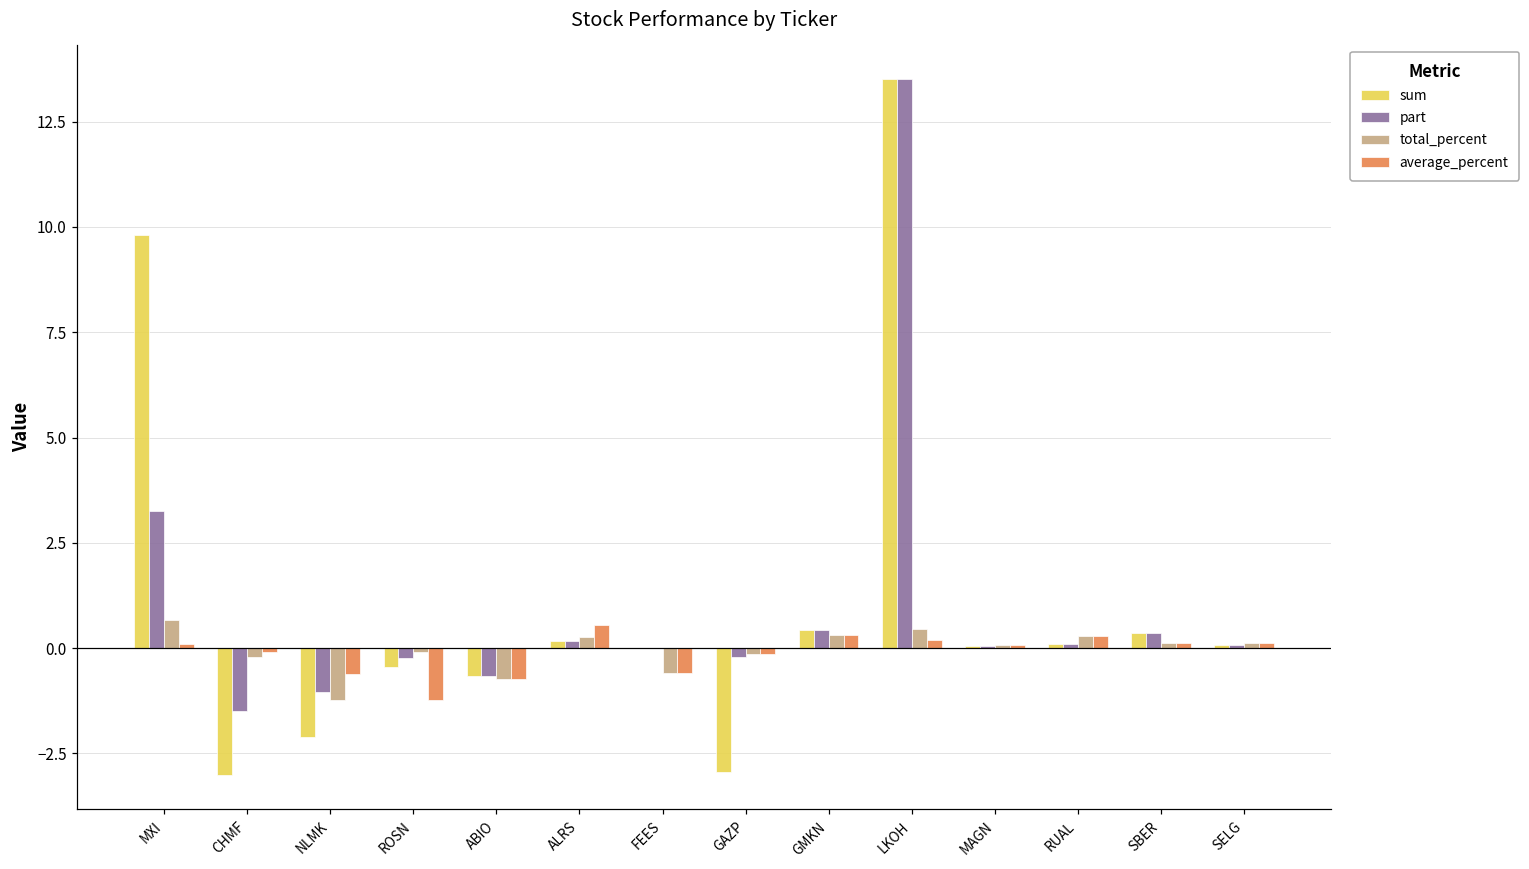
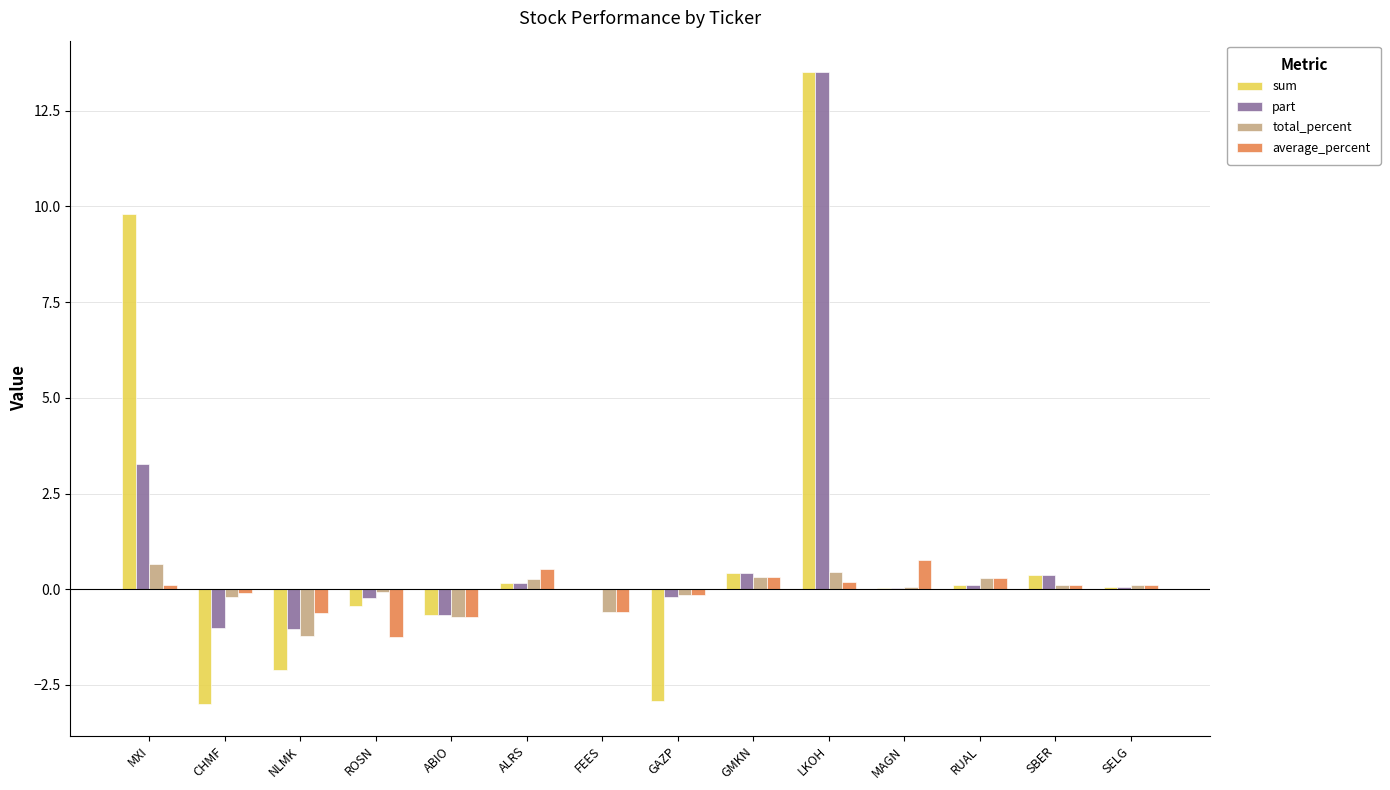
part, CHMF: -1.5 -> -1.0
average_percent, MAGN: 0.1 -> 0.8
